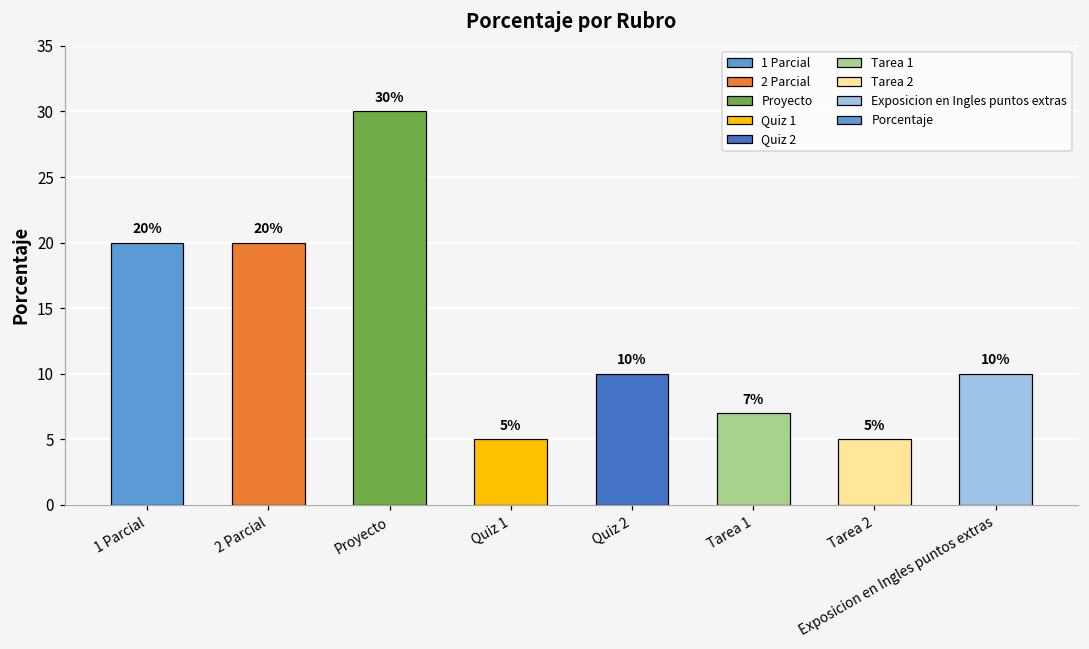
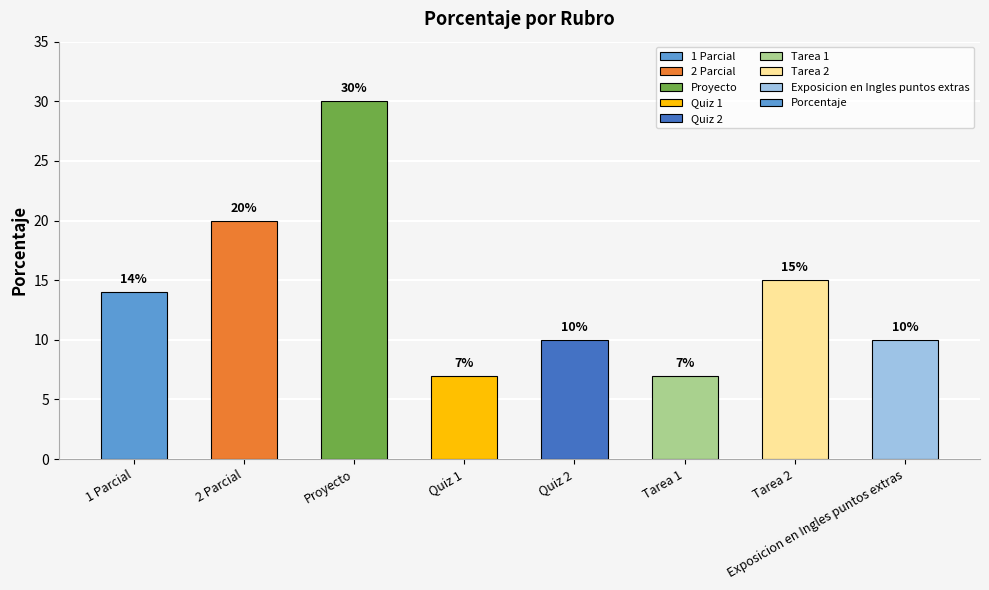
1 Parcial: 20% -> 14%
Quiz 1: 5% -> 7%
Tarea 2: 5% -> 15%
